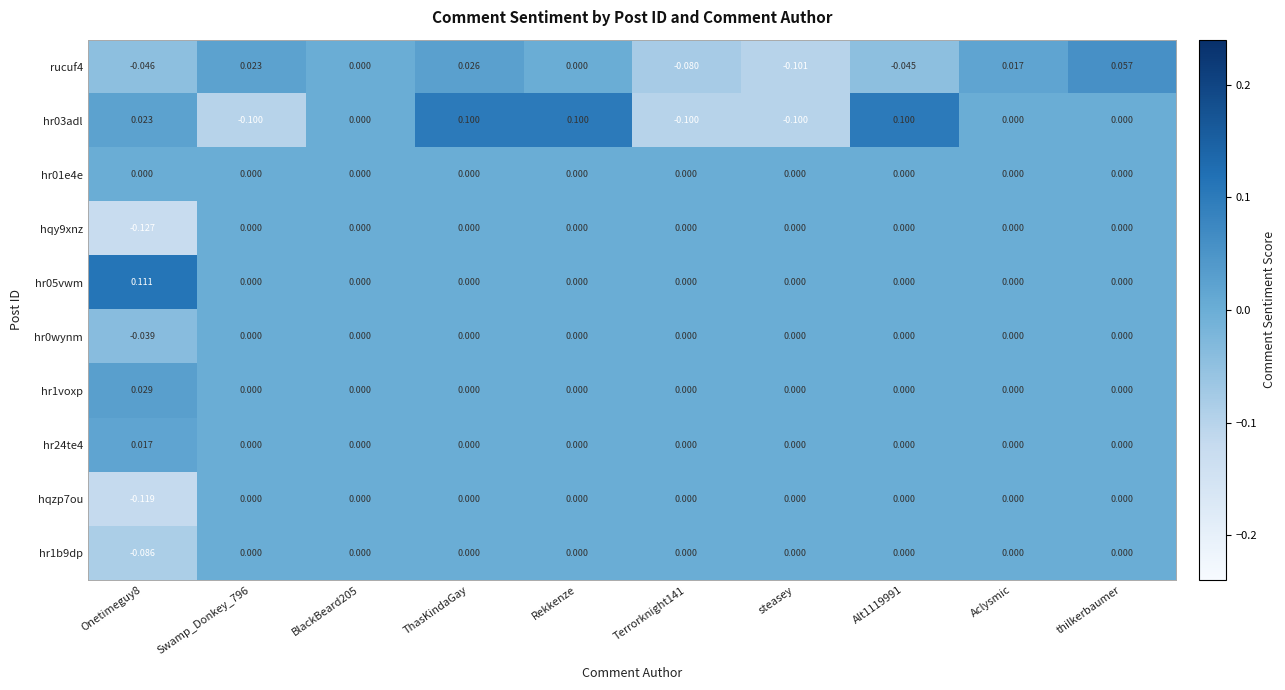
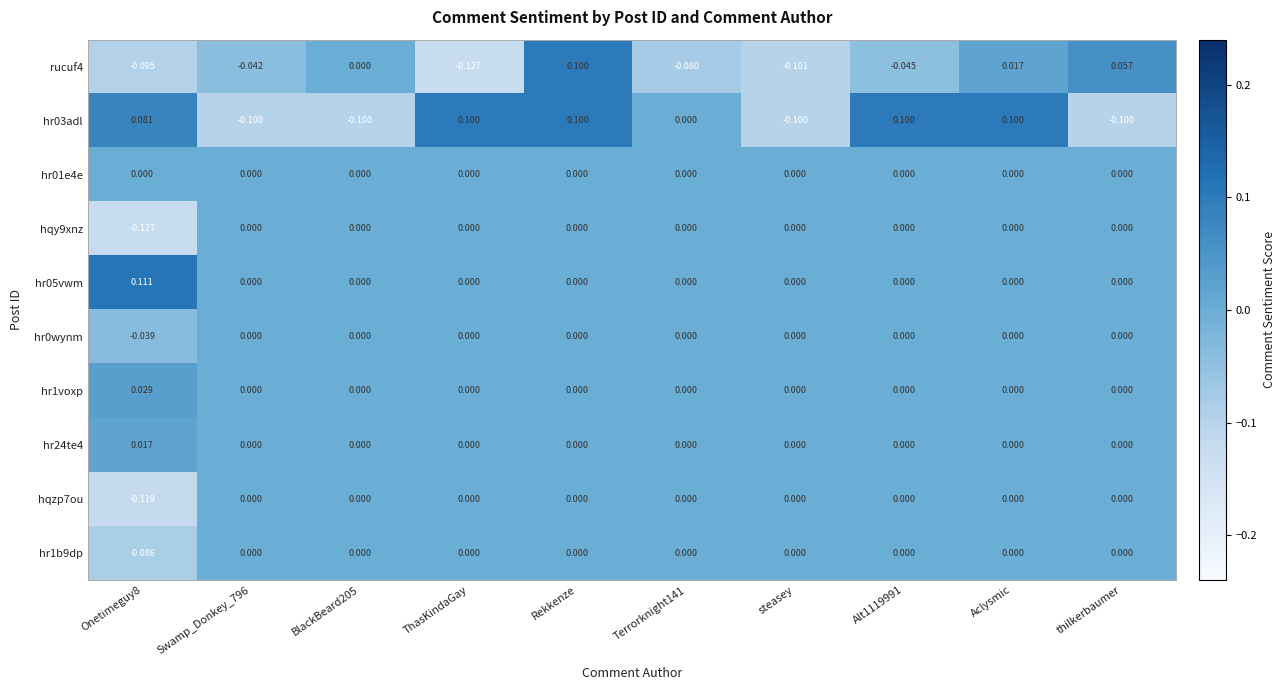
rucuf4, Onetimeguy8: -0.046 -> -0.095
rucuf4, Swamp_Donkey_796: 0.023 -> -0.042
rucuf4, ThasKindaGay: 0.026 -> -0.127
rucuf4, Rekkenze: 0.000 -> 0.100
hr03adl, Onetimeguy8: 0.023 -> 0.081
hr03adl, BlackBeard205: 0.000 -> -0.100
hr03adl, Terrorknight141: -0.100 -> 0.000
hr03adl, Aclysmic: 0.000 -> 0.100
hr03adl, thilkerbaumer: 0.000 -> -0.100
